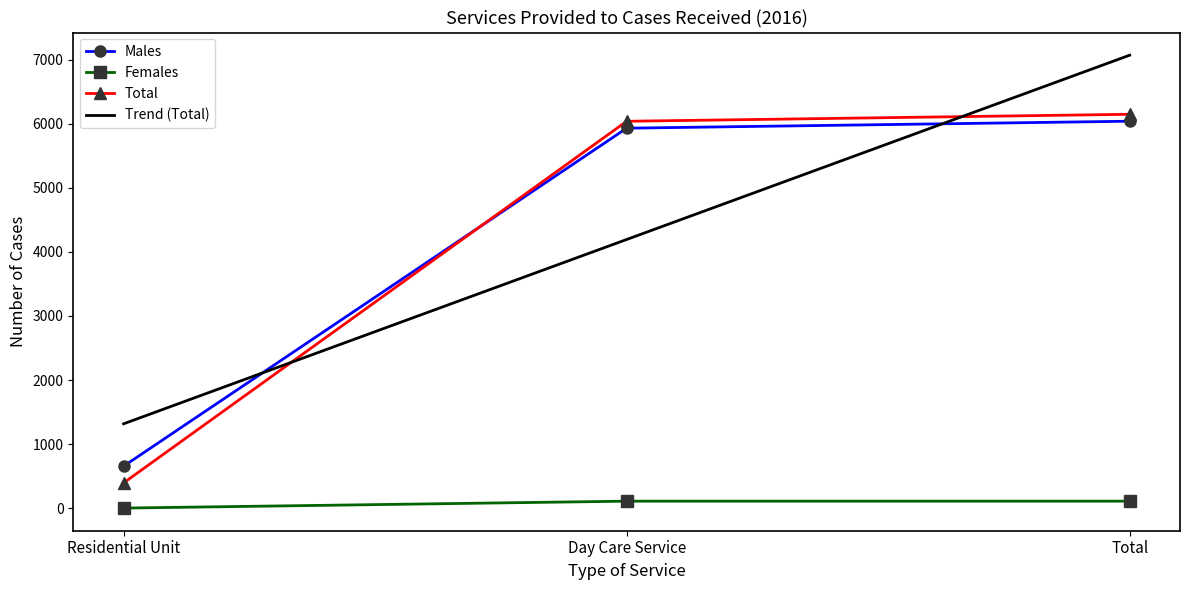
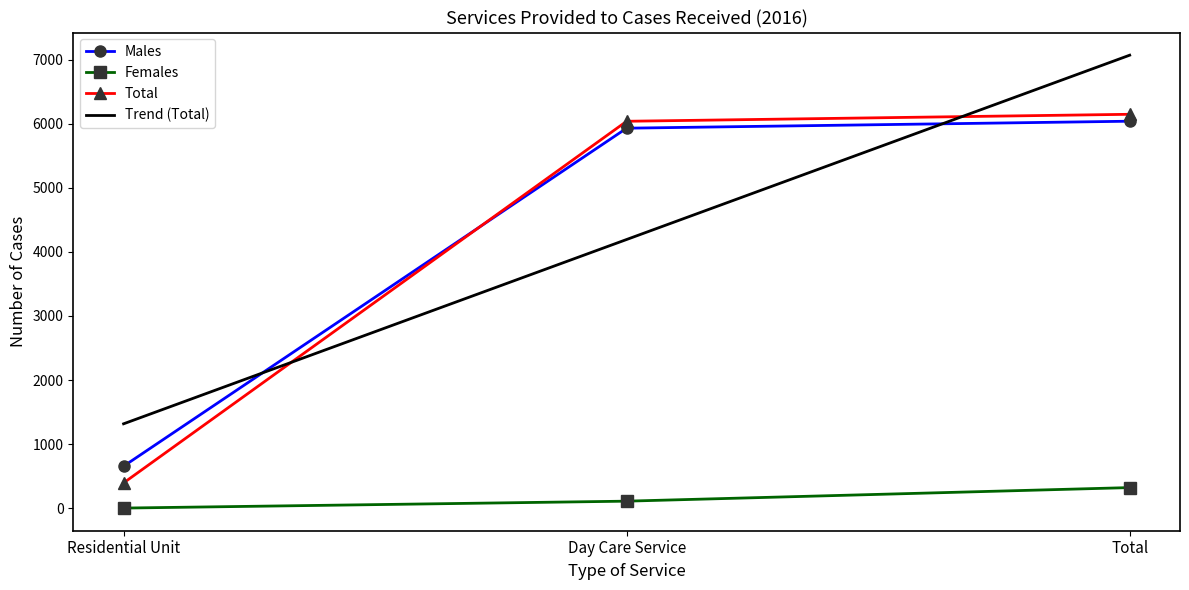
Females, Total: 100 -> 300
